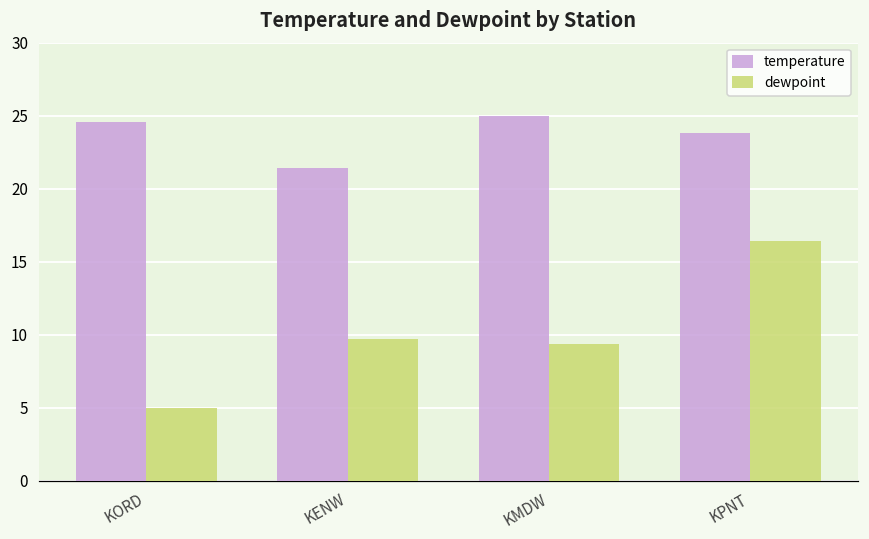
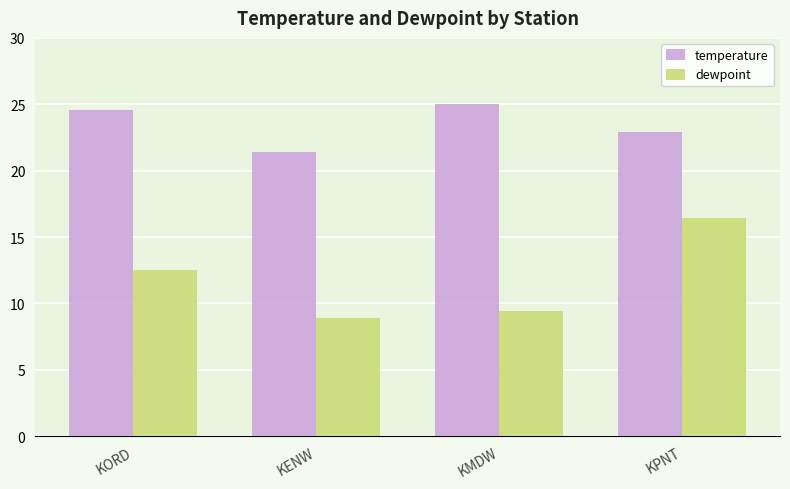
dewpoint, KORD: 5.0 -> 12.5
dewpoint, KENW: 9.7 -> 8.9
temperature, KPNT: 23.8 -> 22.9
